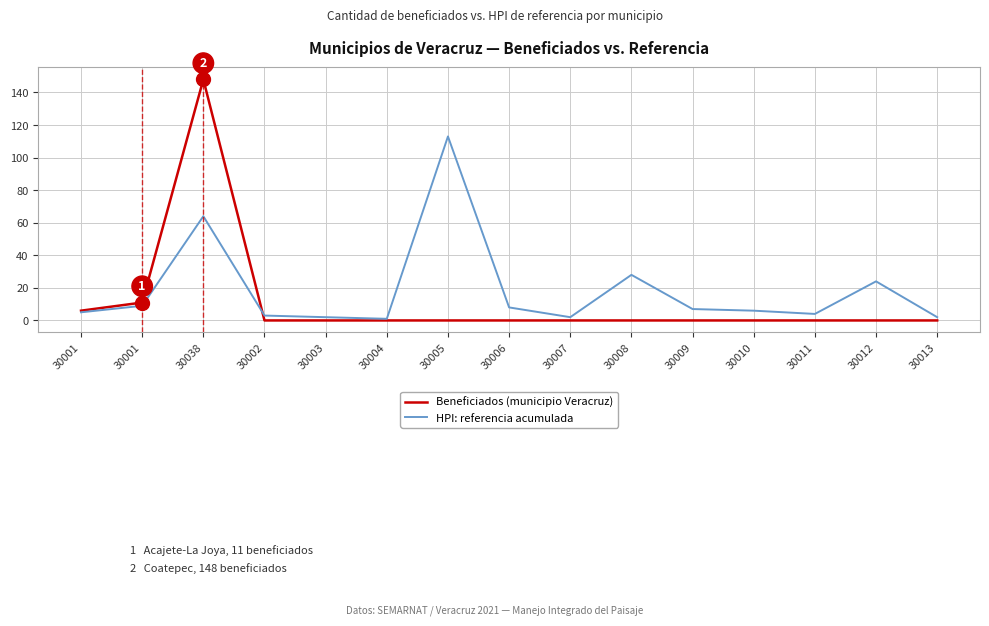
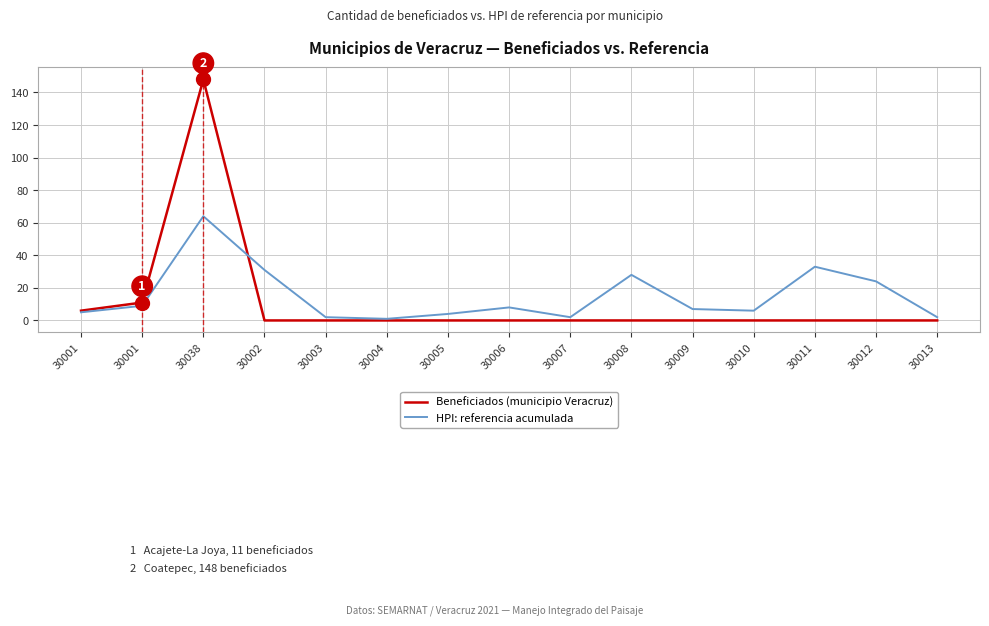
HPI: referencia acumulada, 30002: 3 -> 31
HPI: referencia acumulada, 30005: 113 -> 4
HPI: referencia acumulada, 30011: 4 -> 33
